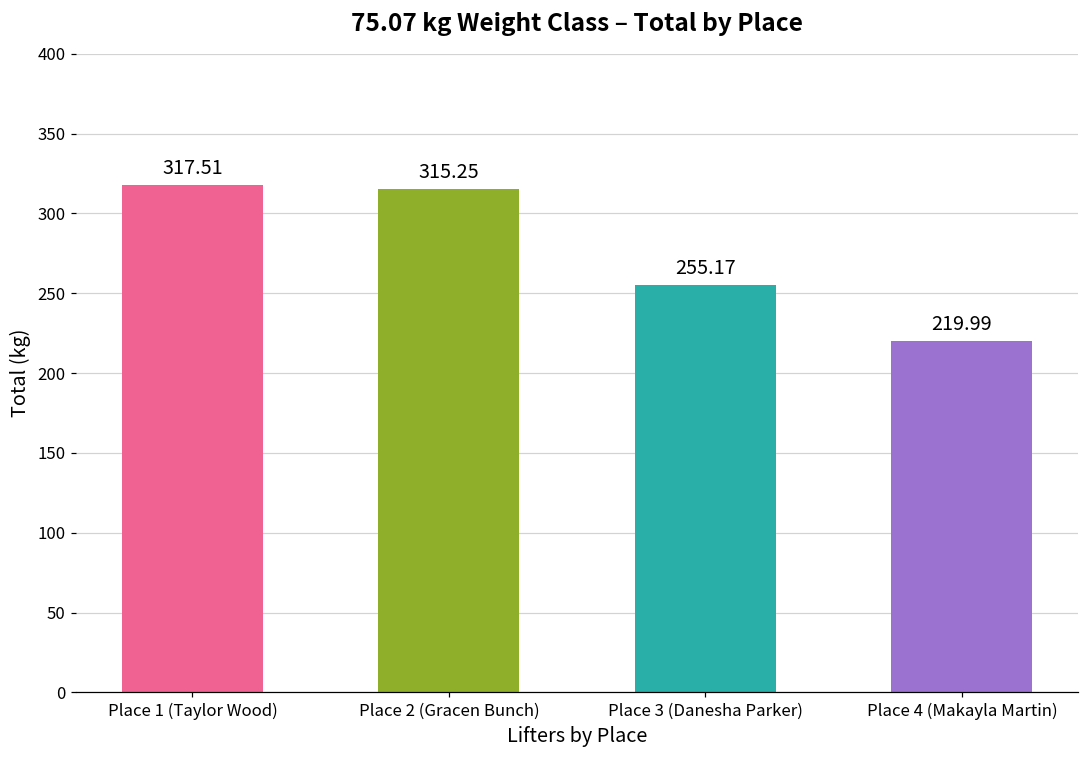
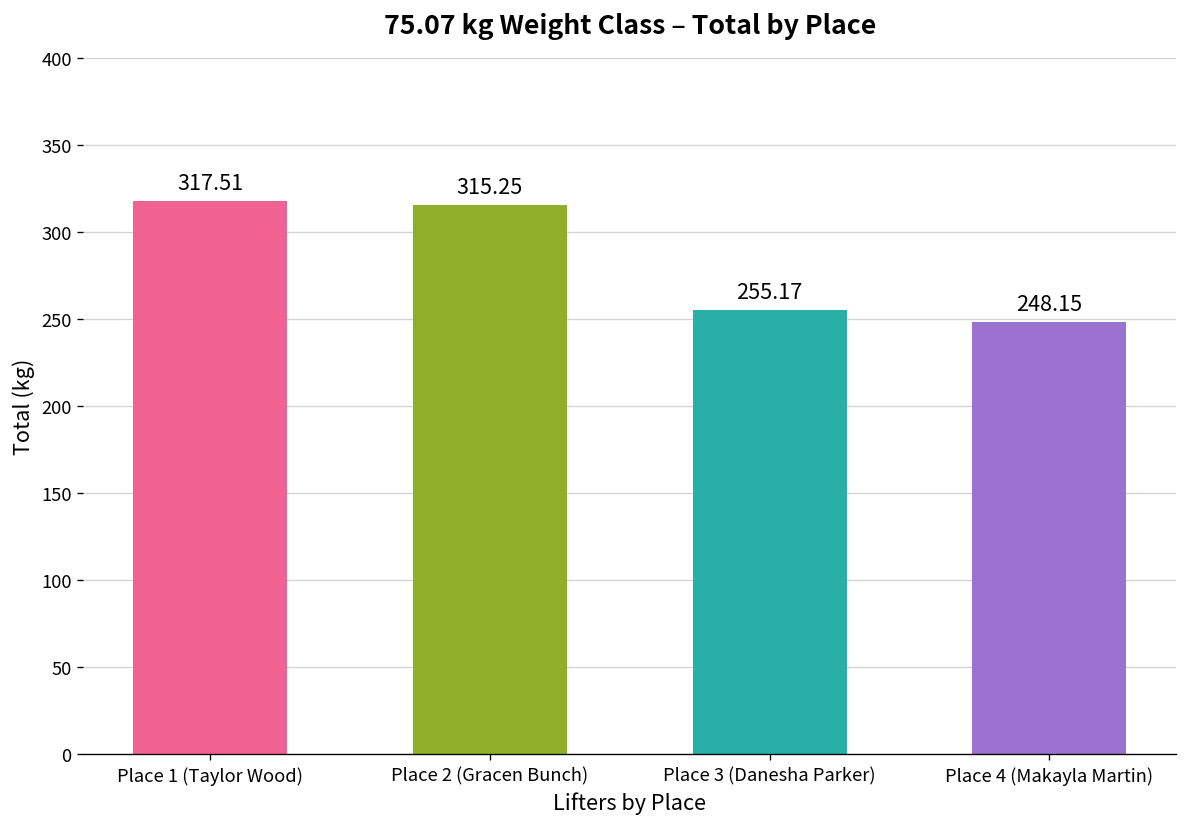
Place 4 (Makayla Martin): 219.99 -> 248.15
